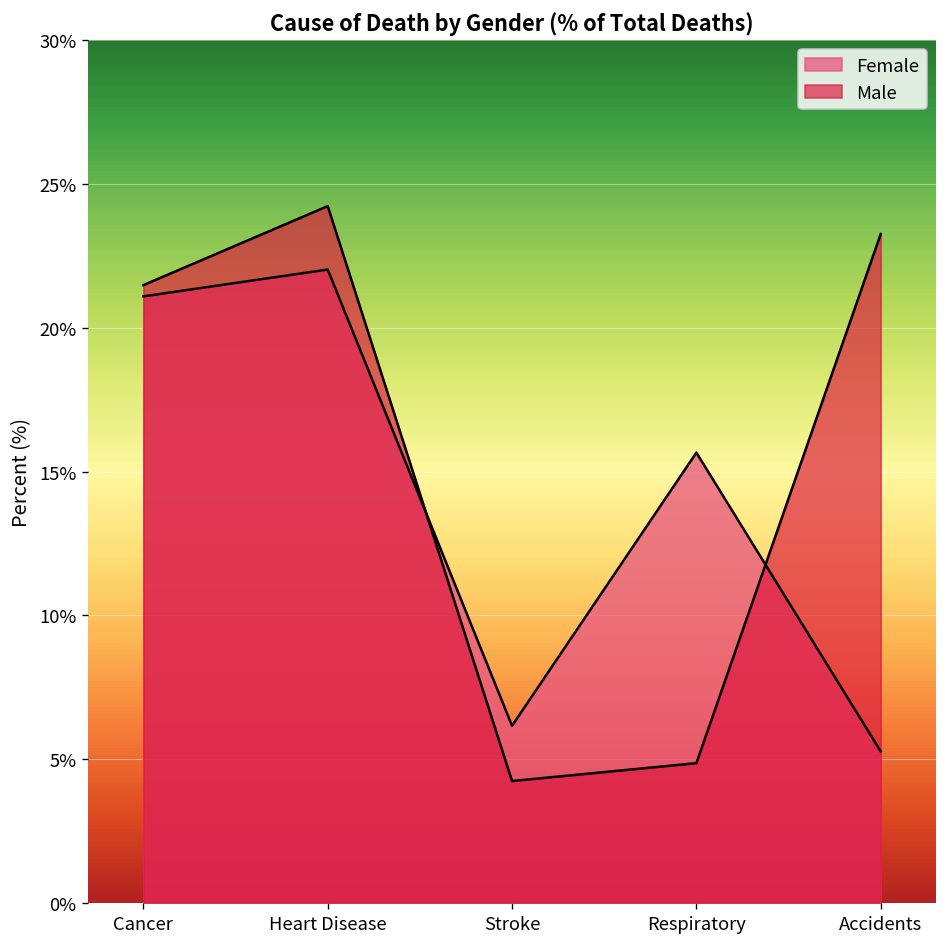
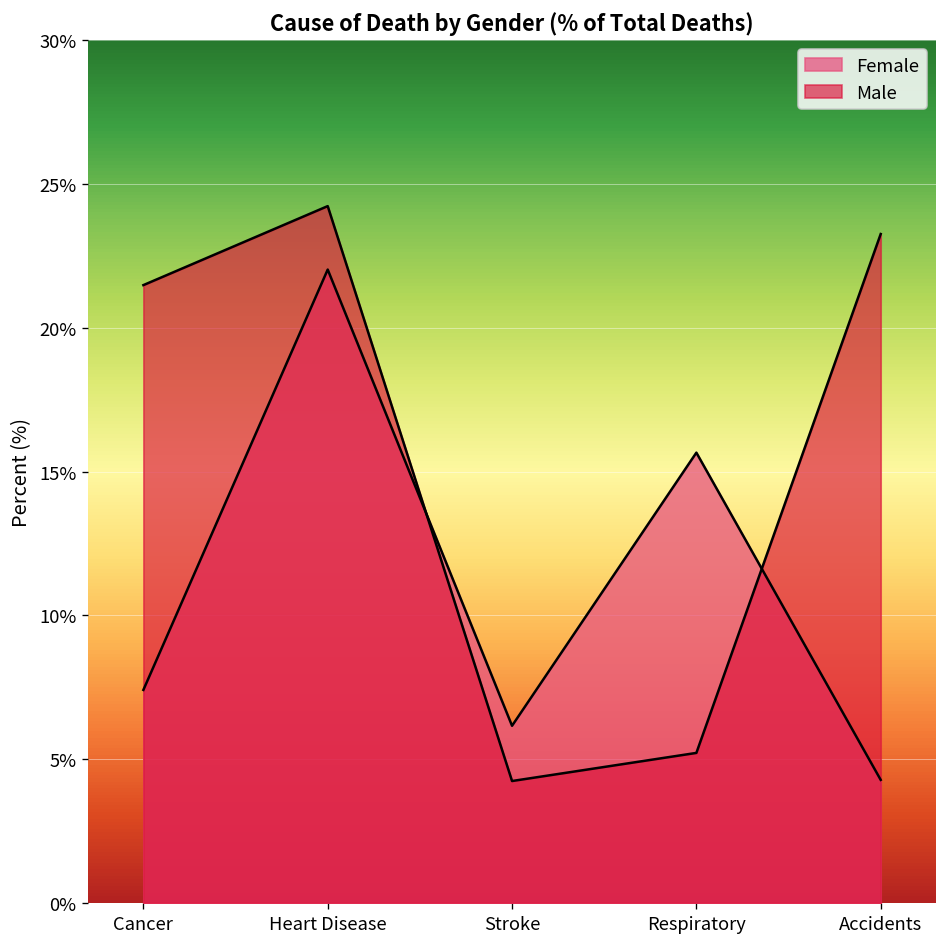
Female, Cancer: 21.1% -> 7.4%
Male, Respiratory: 4.9% -> 5.2%
Female, Accidents: 5.3% -> 4.3%
